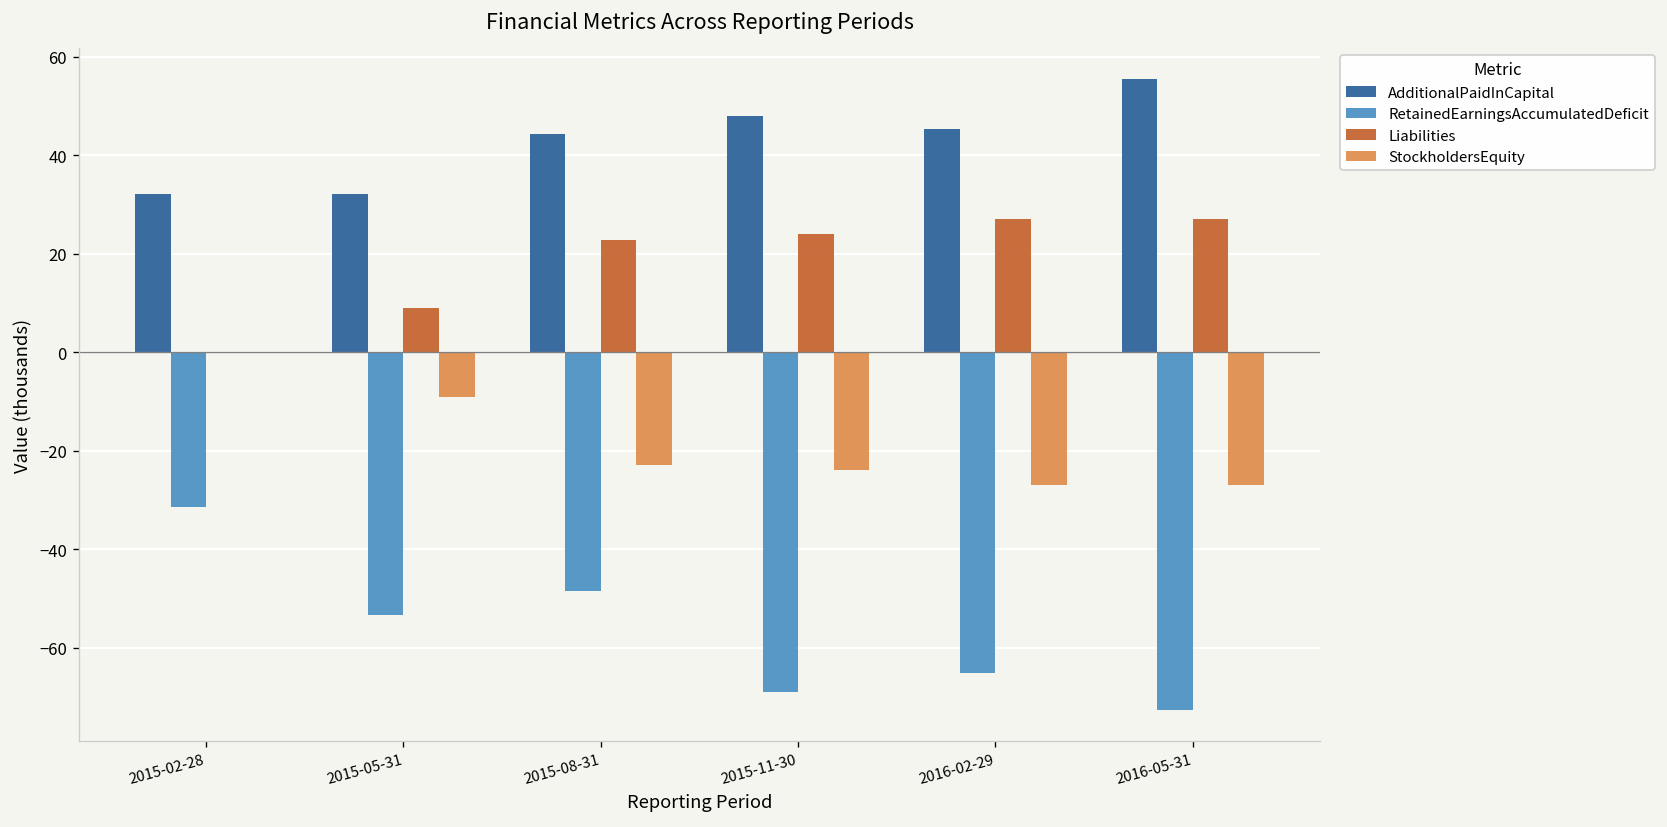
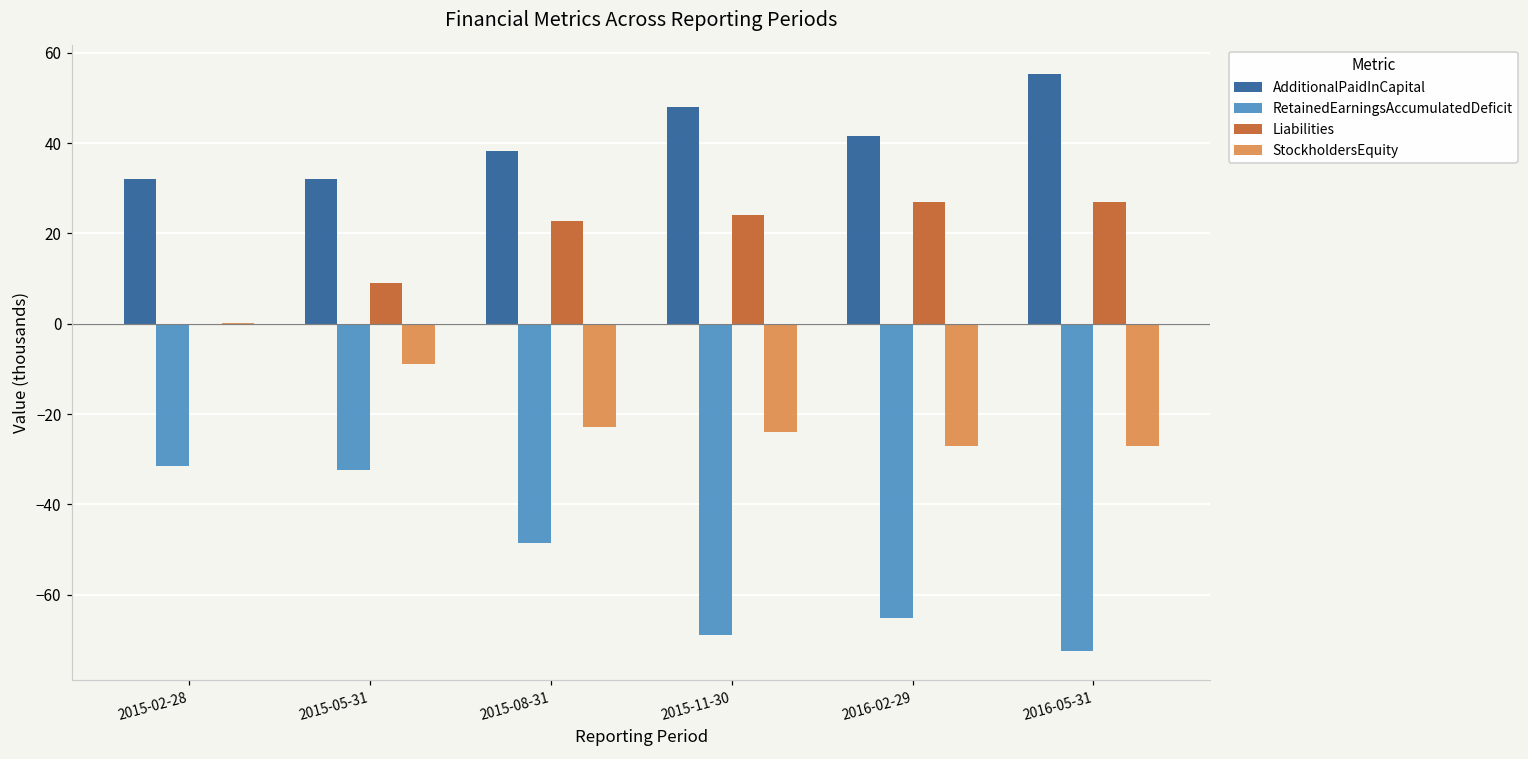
RetainedEarningsAccumulatedDeficit, 2015-05-31: -53 -> -32
AdditionalPaidInCapital, 2015-08-31: 44 -> 38
AdditionalPaidInCapital, 2016-02-29: 45 -> 42
